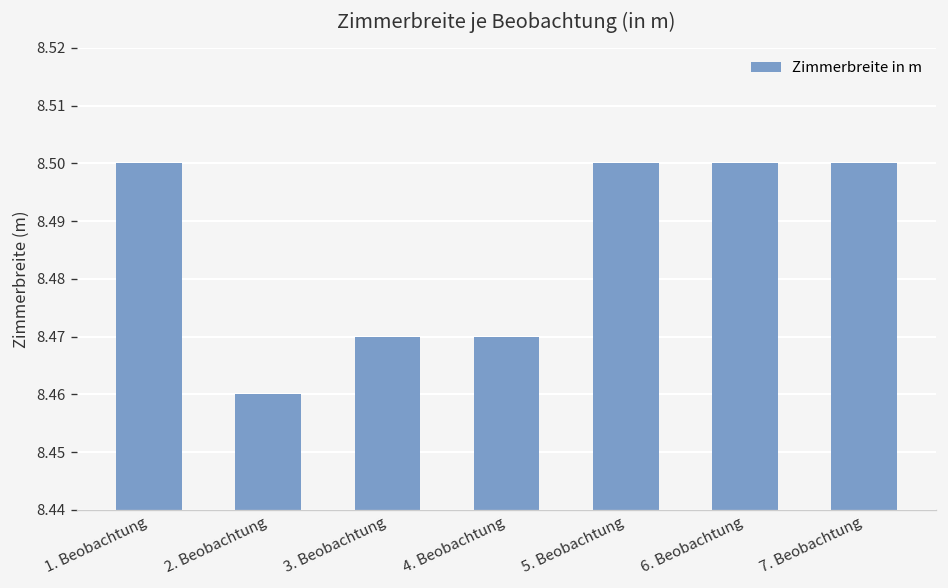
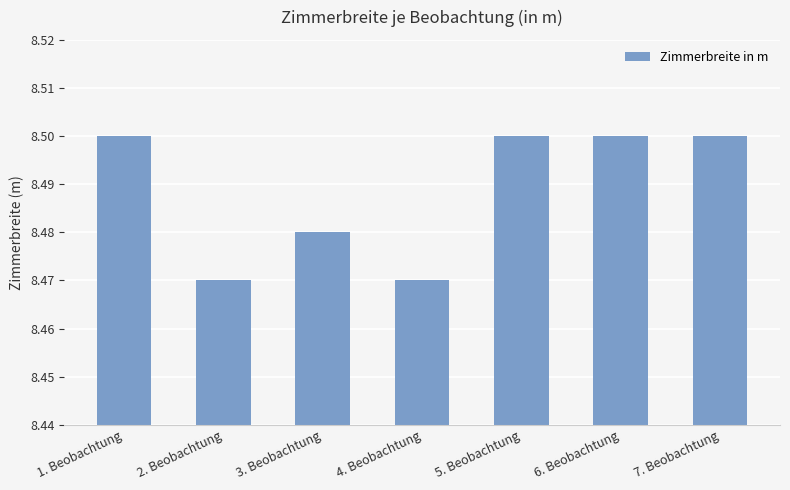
2. Beobachtung: 8.46 -> 8.47
3. Beobachtung: 8.47 -> 8.48
